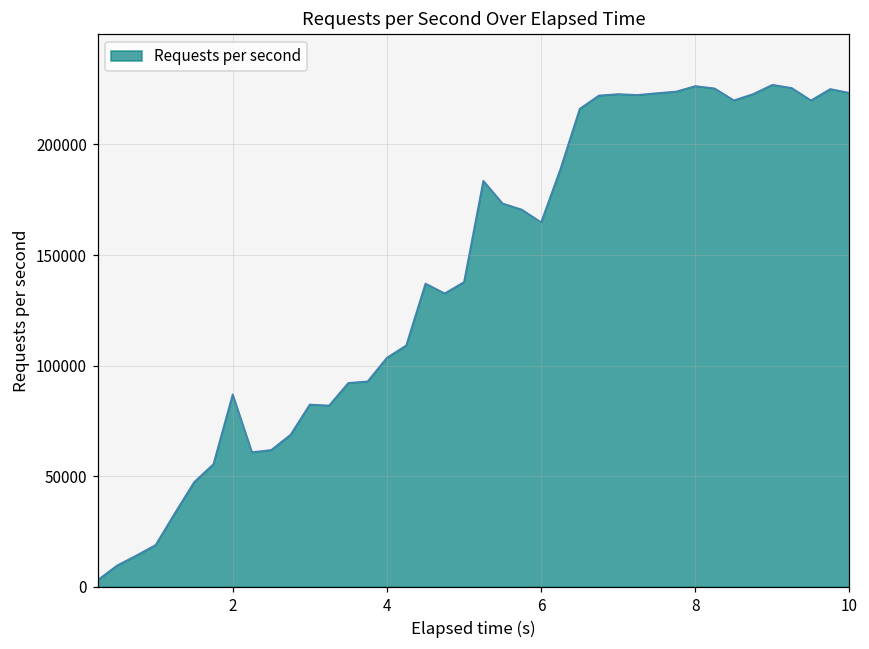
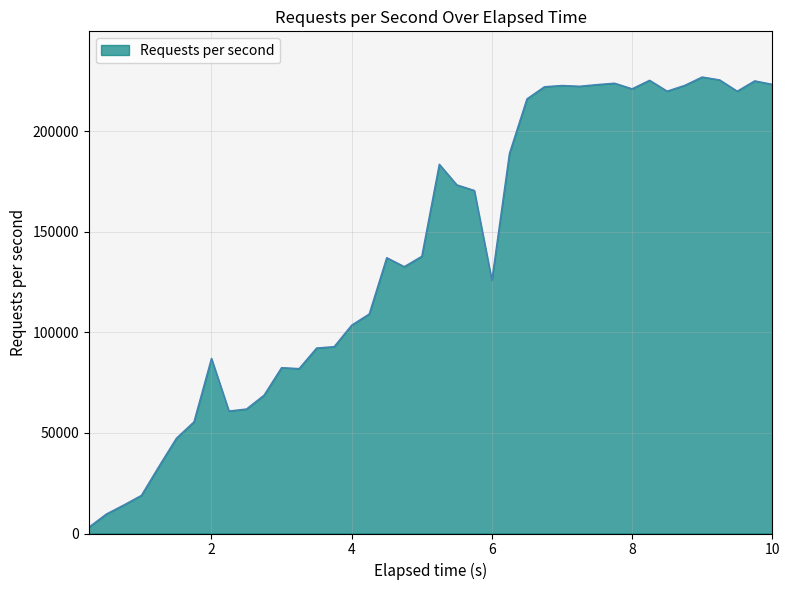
6: 165000 -> 126000
8: 226000 -> 221000
